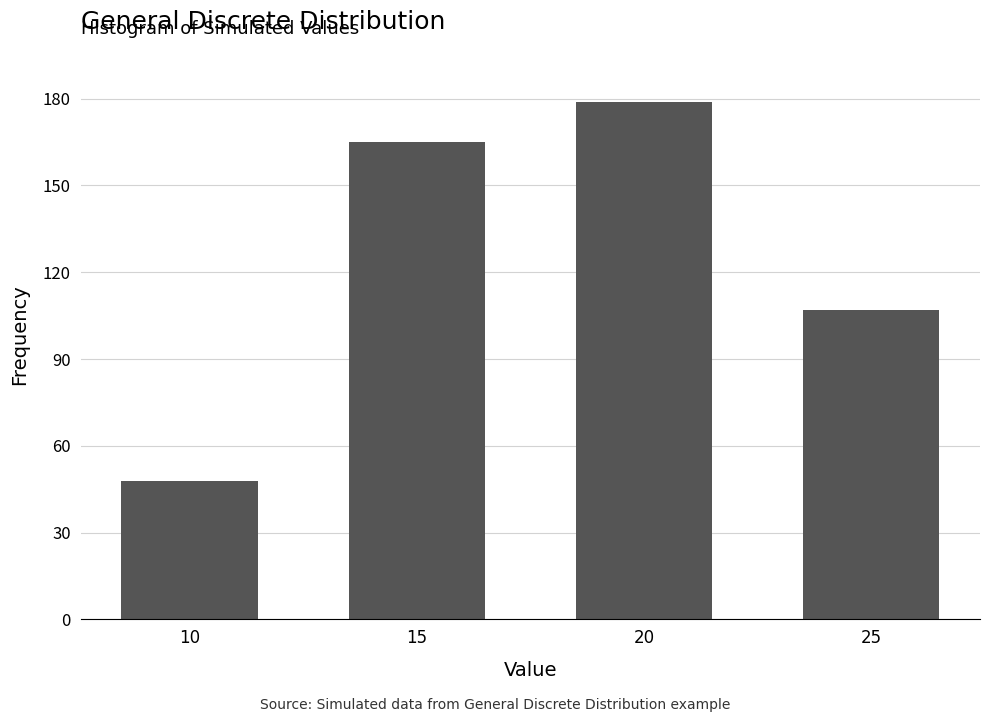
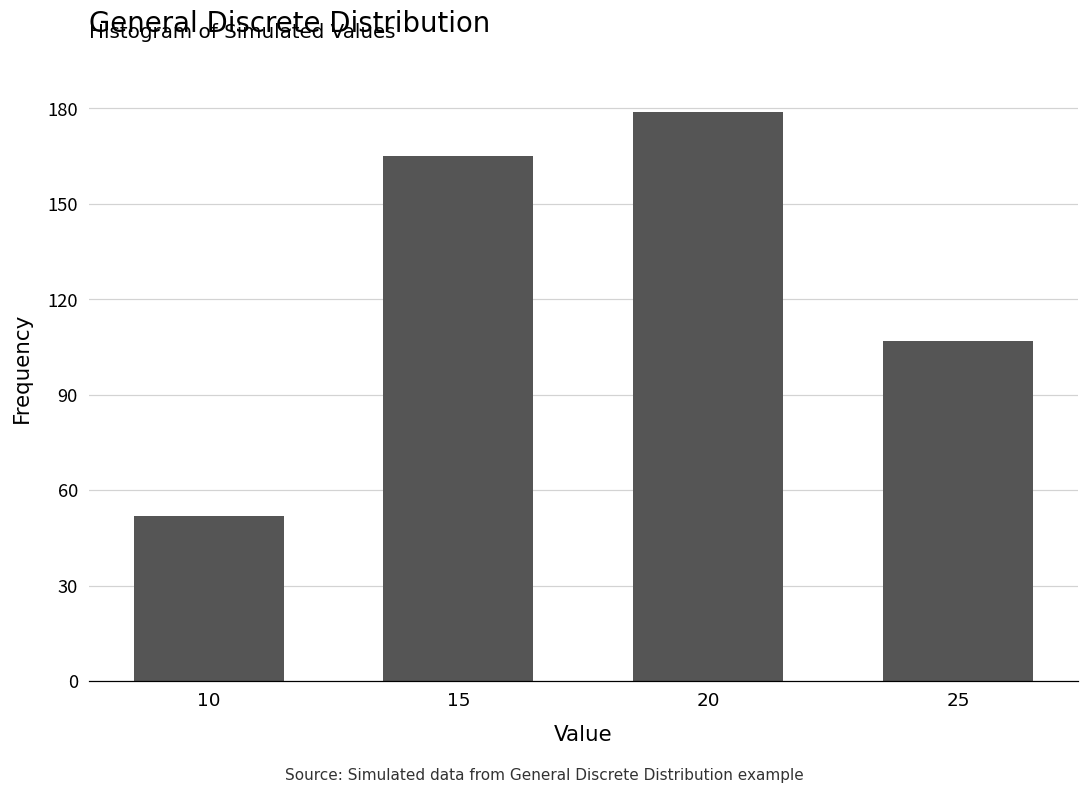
10: 48 -> 52
